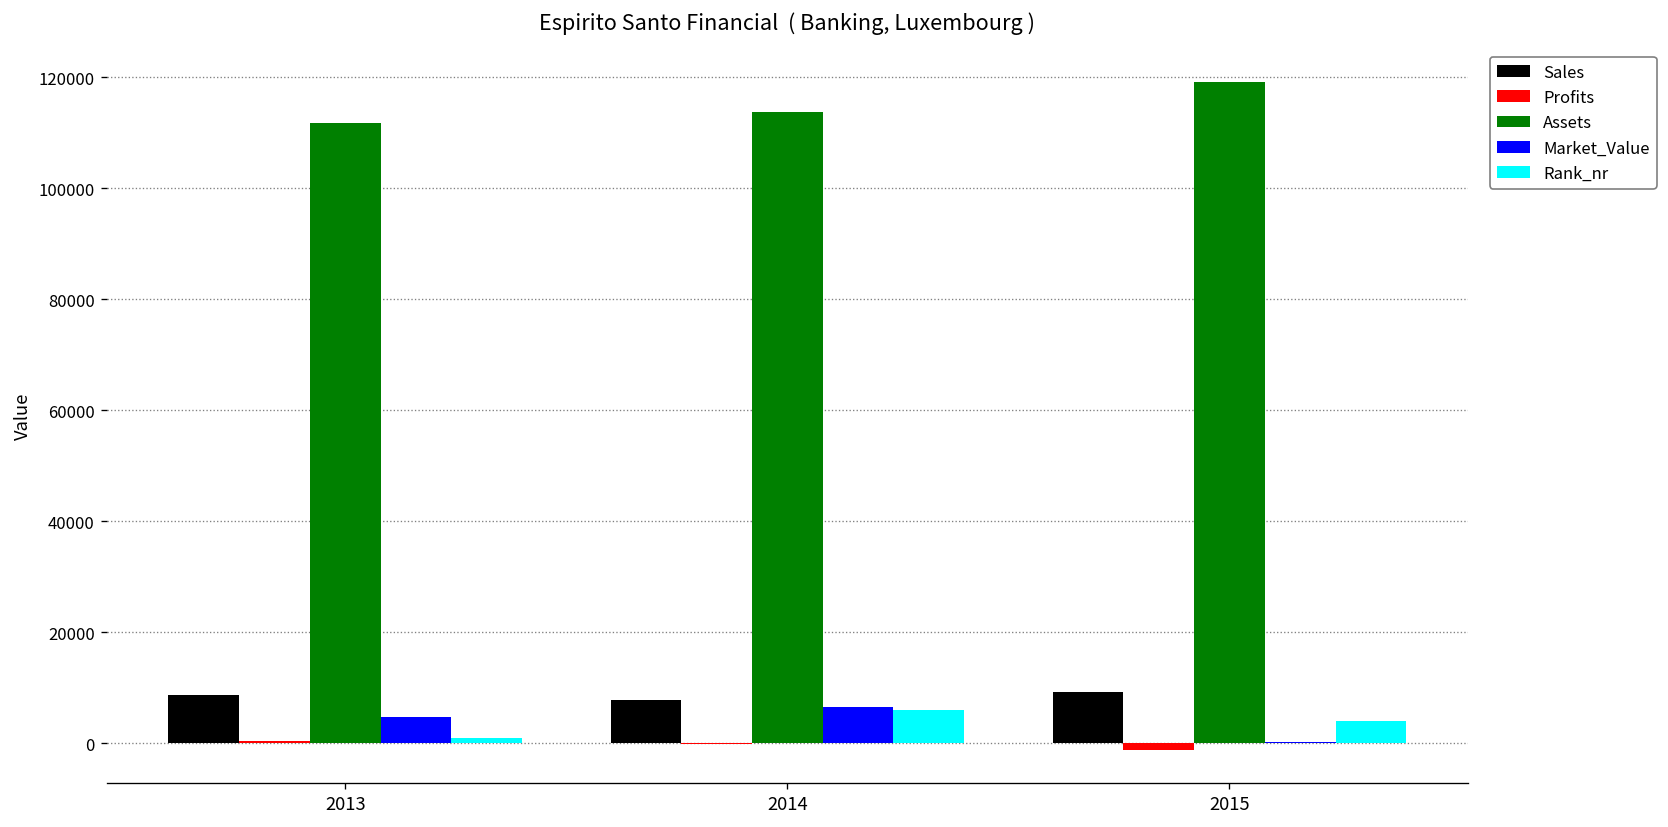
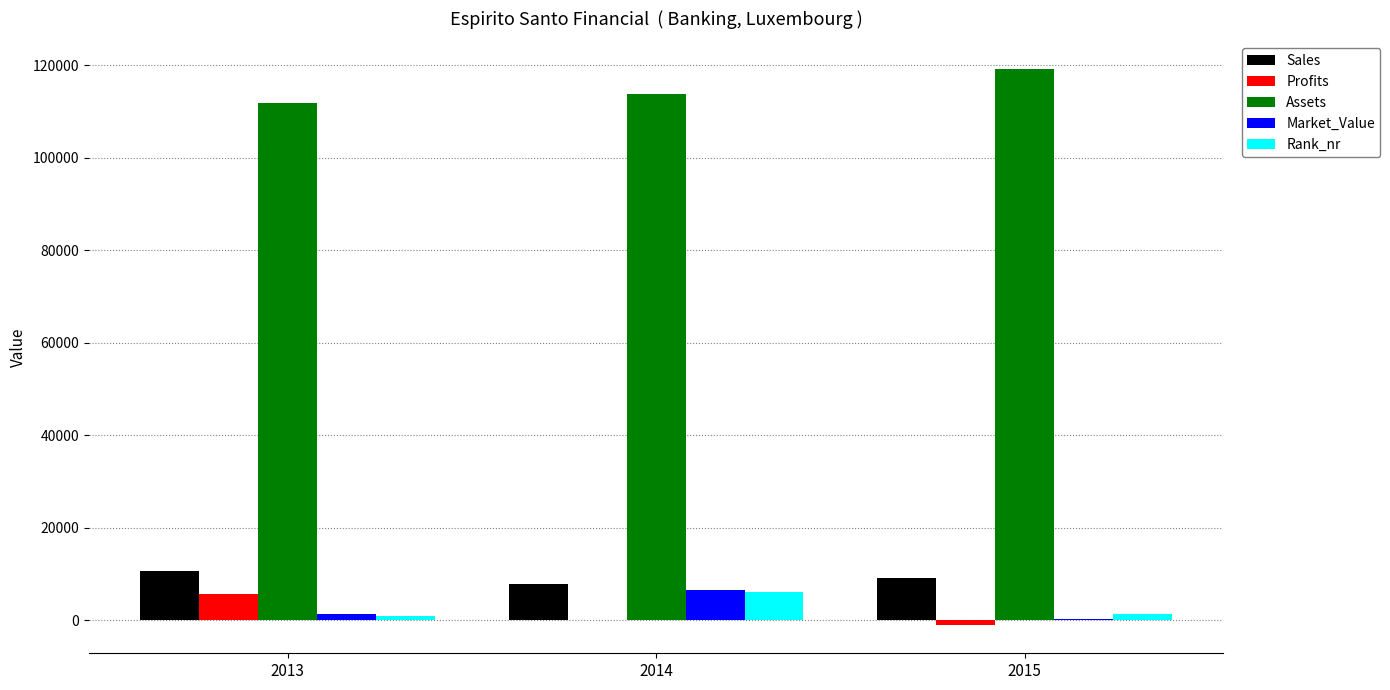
Sales, 2013: 9000 -> 11000
Profits, 2013: 0 -> 6000
Market_Value, 2013: 5000 -> 1000
Rank_nr, 2015: 4000 -> 1000
